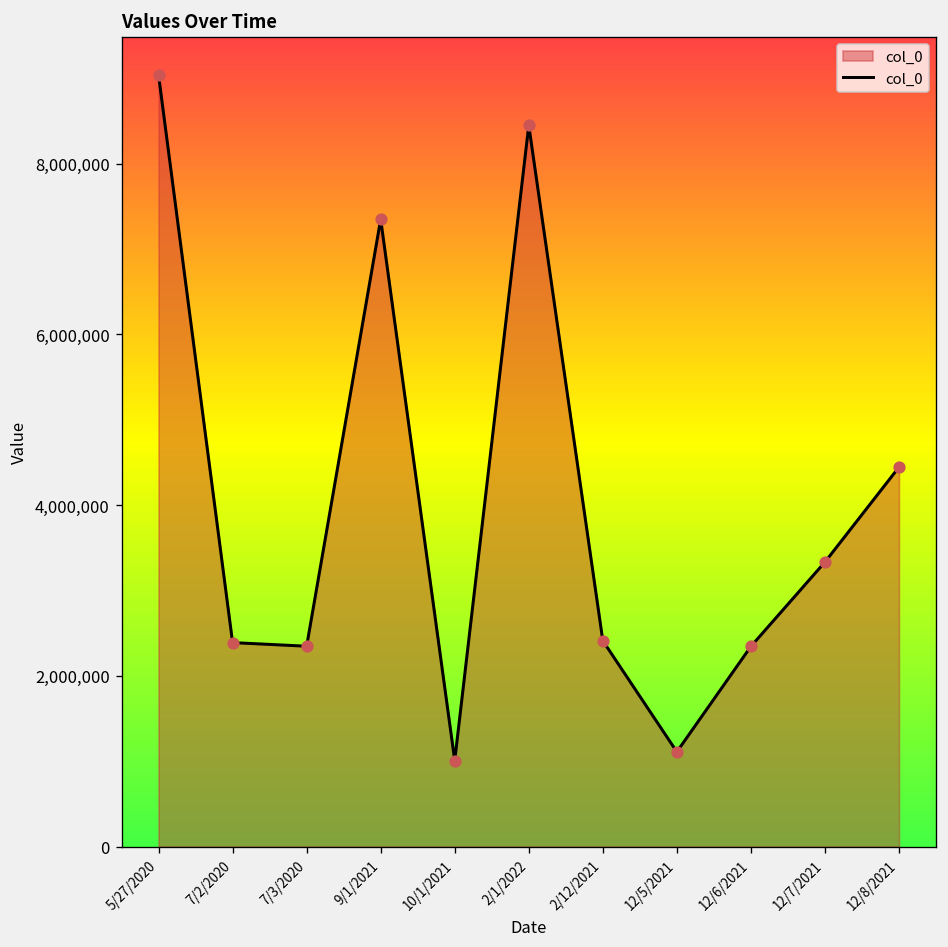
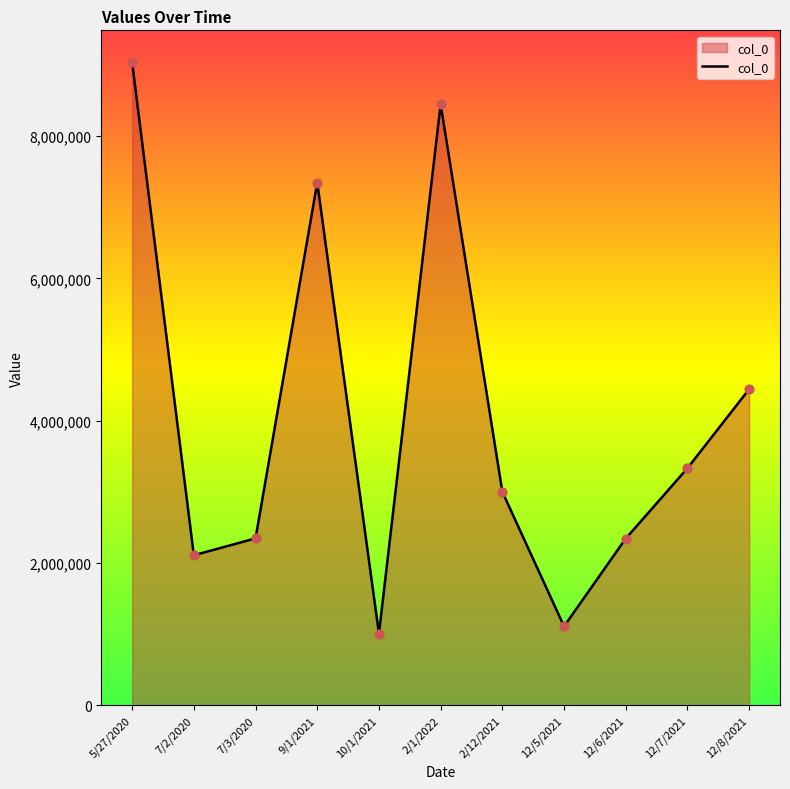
7/2/2020: 2,400,000 -> 2,100,000
2/12/2021: 2,400,000 -> 3,000,000
